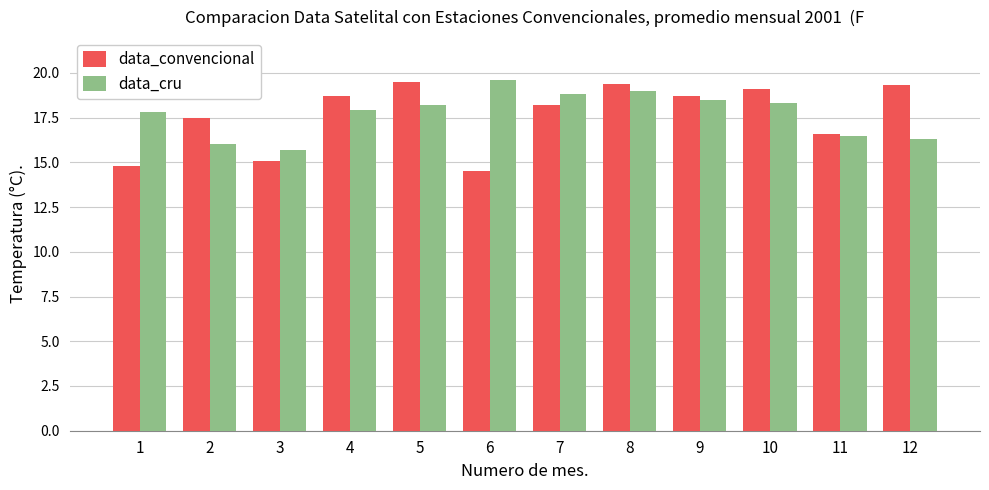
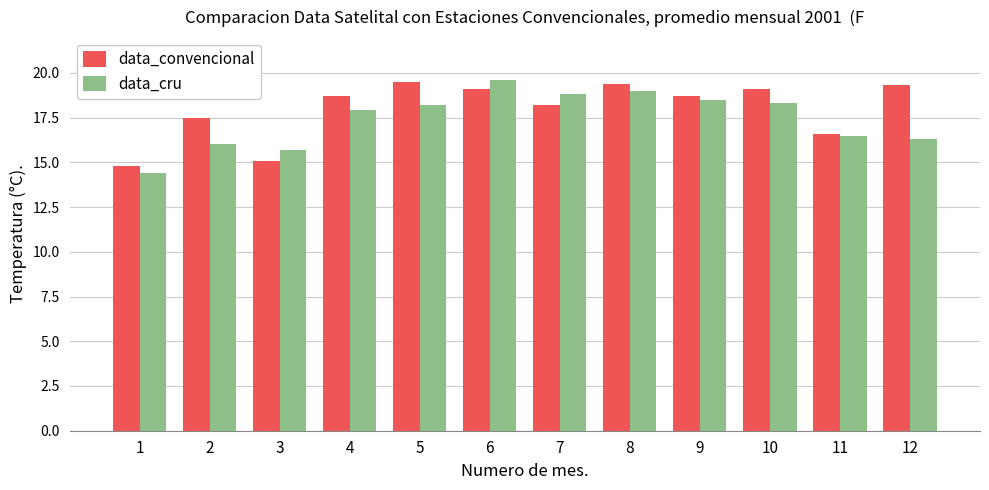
data_cru, 1: 17.8 -> 14.4
data_convencional, 6: 14.5 -> 19.1
